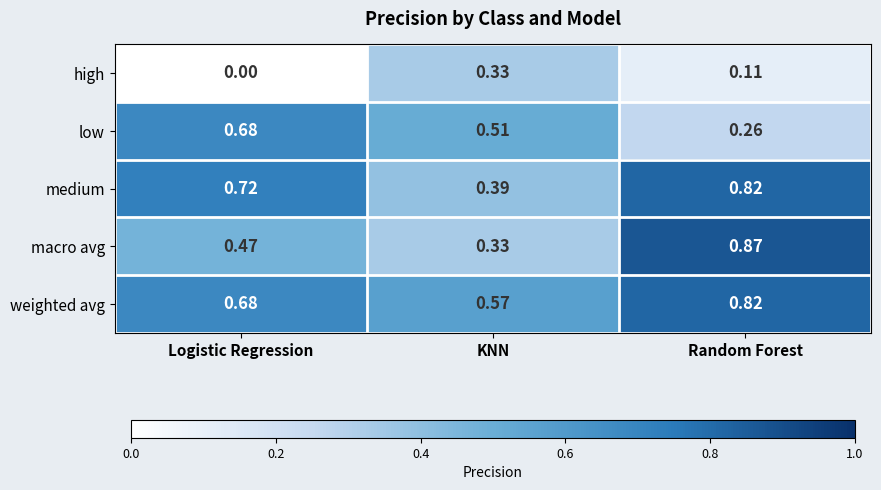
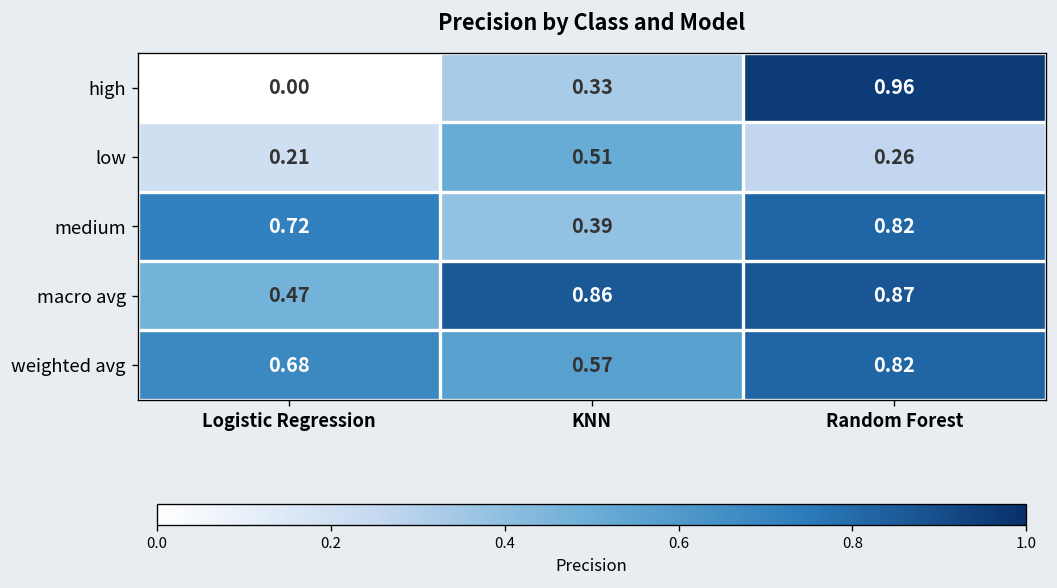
high, Random Forest: 0.11 -> 0.96
low, Logistic Regression: 0.68 -> 0.21
macro avg, KNN: 0.33 -> 0.86
